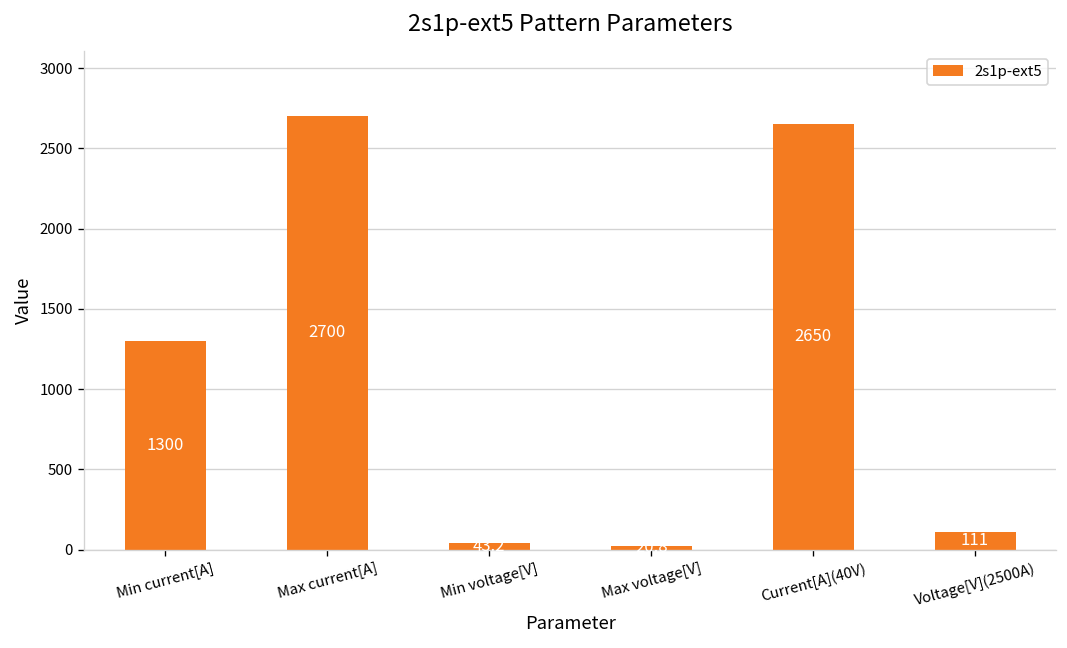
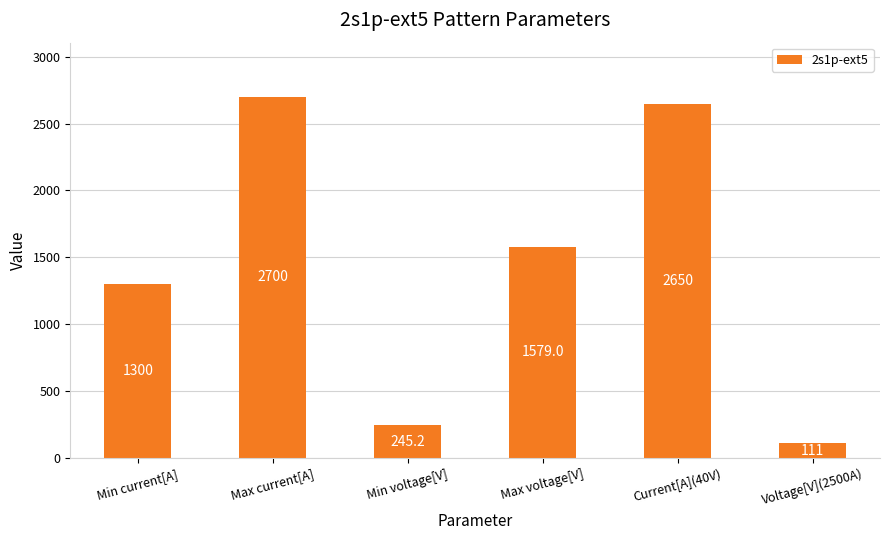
Min voltage[V]: 40 -> 250
Max voltage[V]: 20 -> 1580
